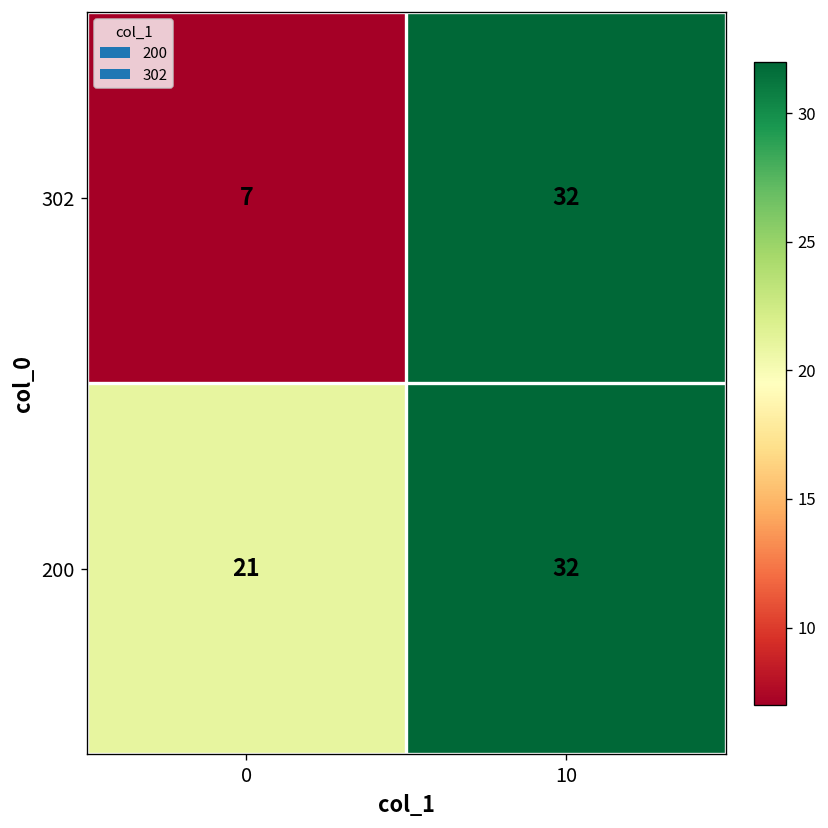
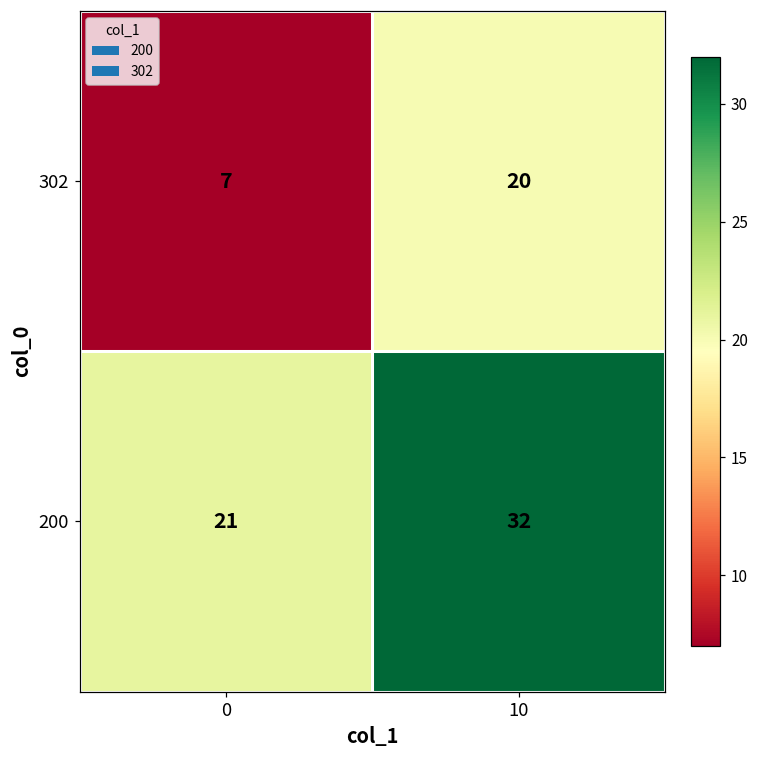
302, 10: 32 -> 20
